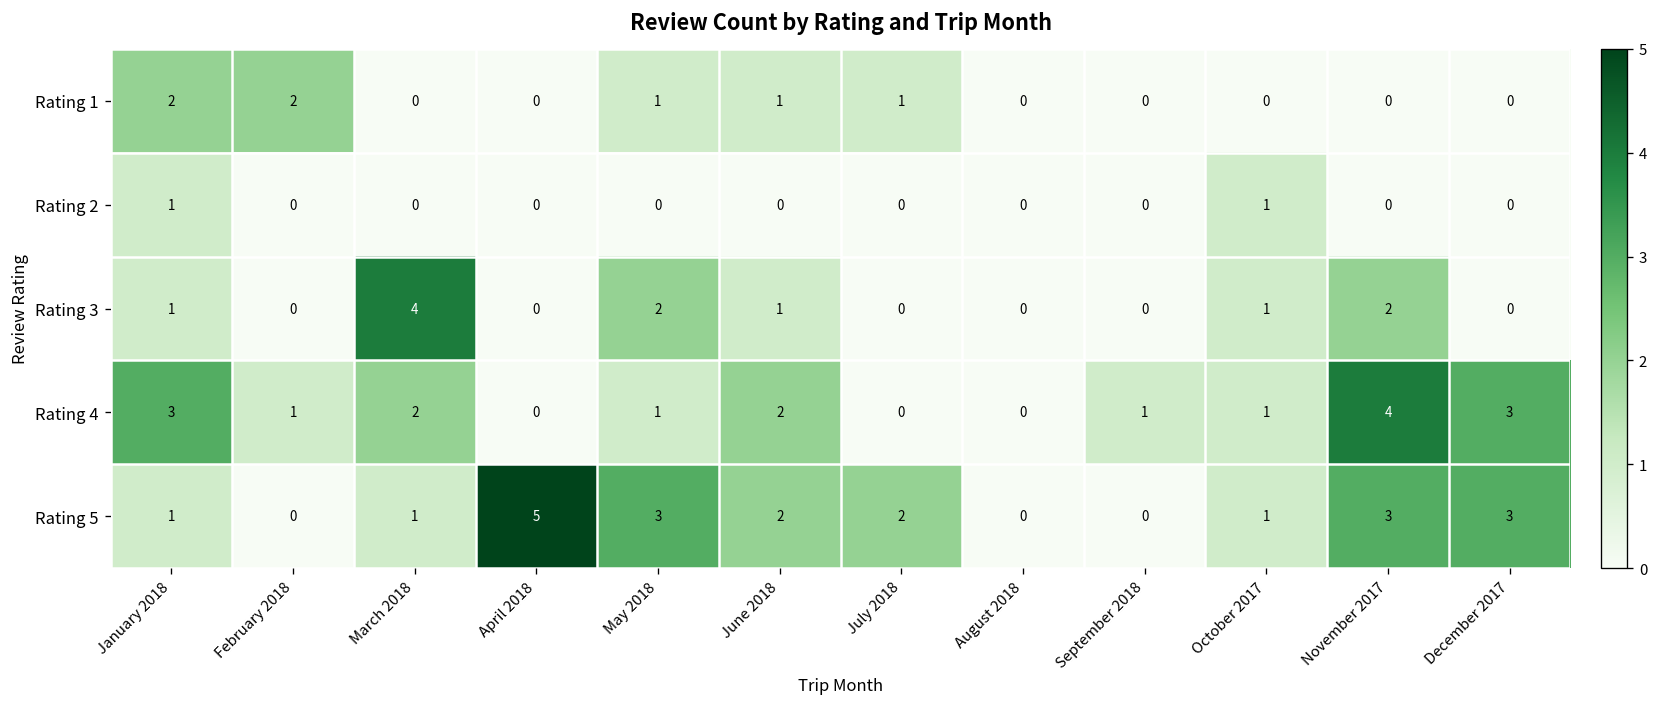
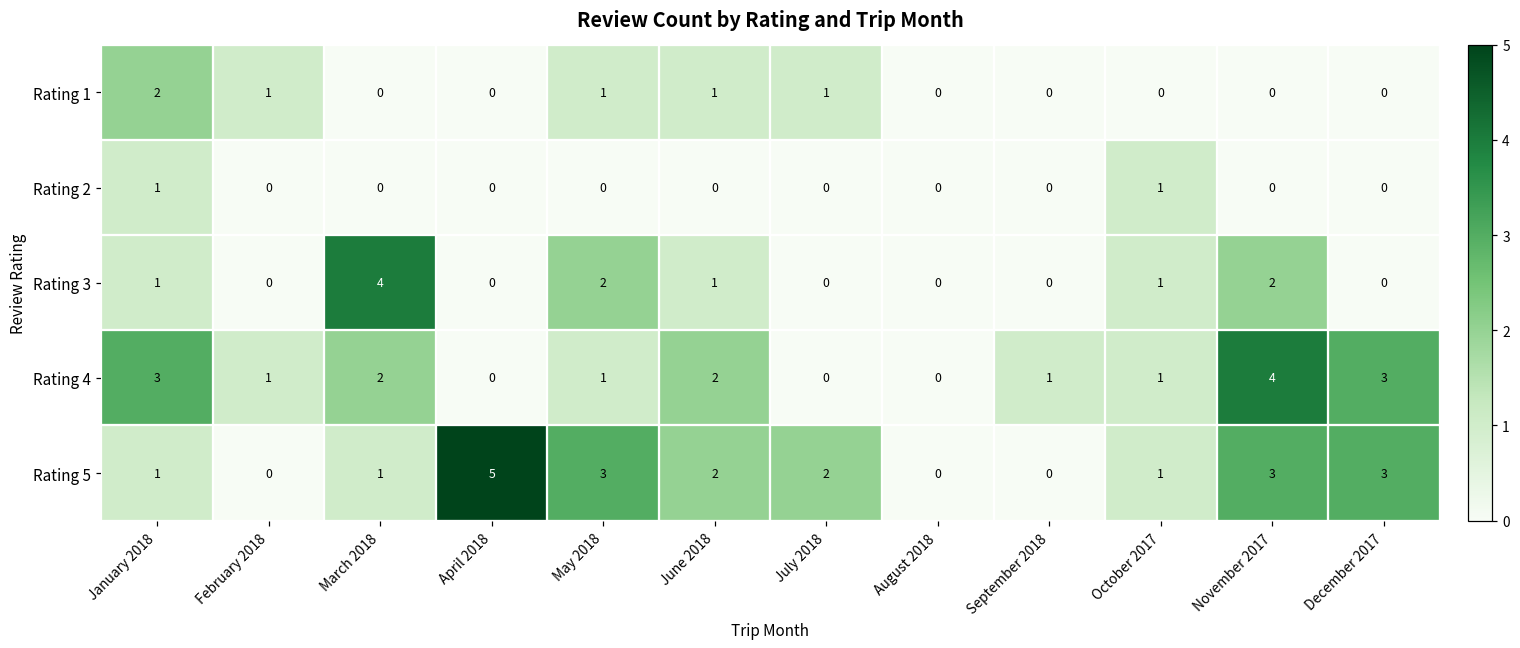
Rating 1, February 2018: 2 -> 1
